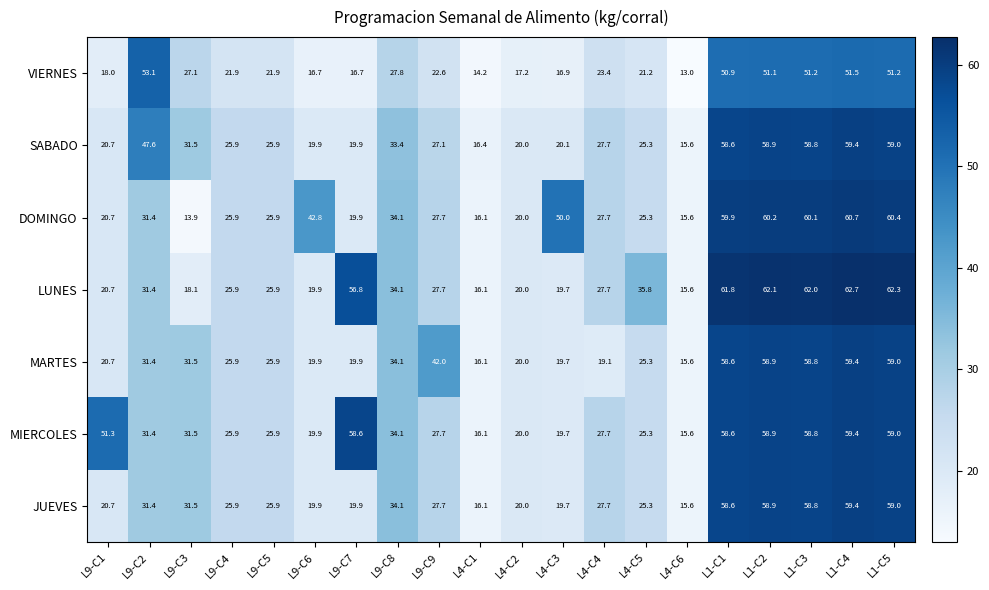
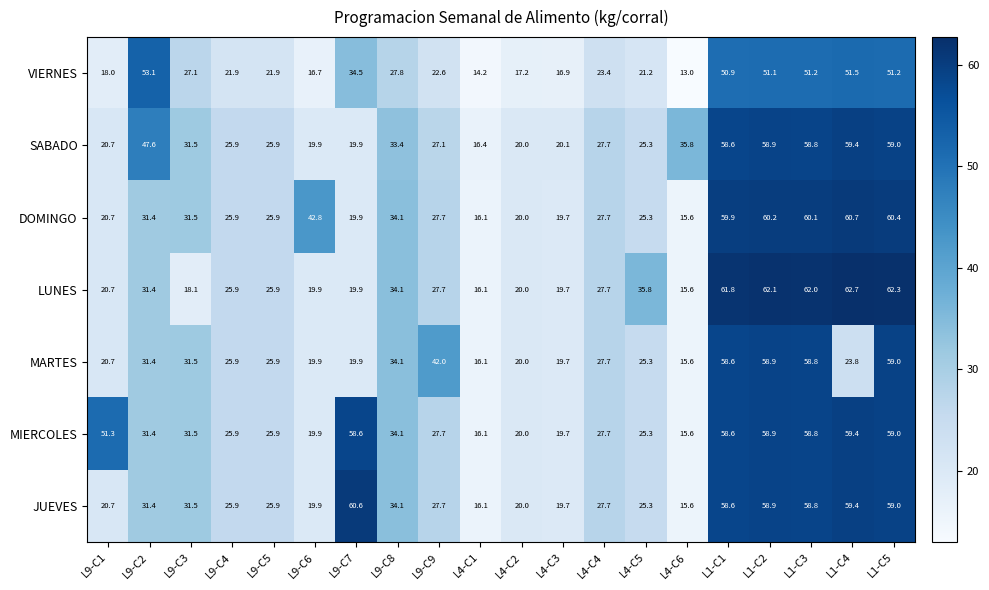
VIERNES, L9-C7: 16.7 -> 34.5
SABADO, L4-C6: 15.6 -> 35.8
DOMINGO, L9-C3: 13.9 -> 31.5
DOMINGO, L4-C3: 50.0 -> 19.7
LUNES, L9-C7: 56.8 -> 19.9
MARTES, L4-C4: 19.1 -> 27.7
MARTES, L1-C4: 59.4 -> 23.8
JUEVES, L9-C7: 19.9 -> 60.6
